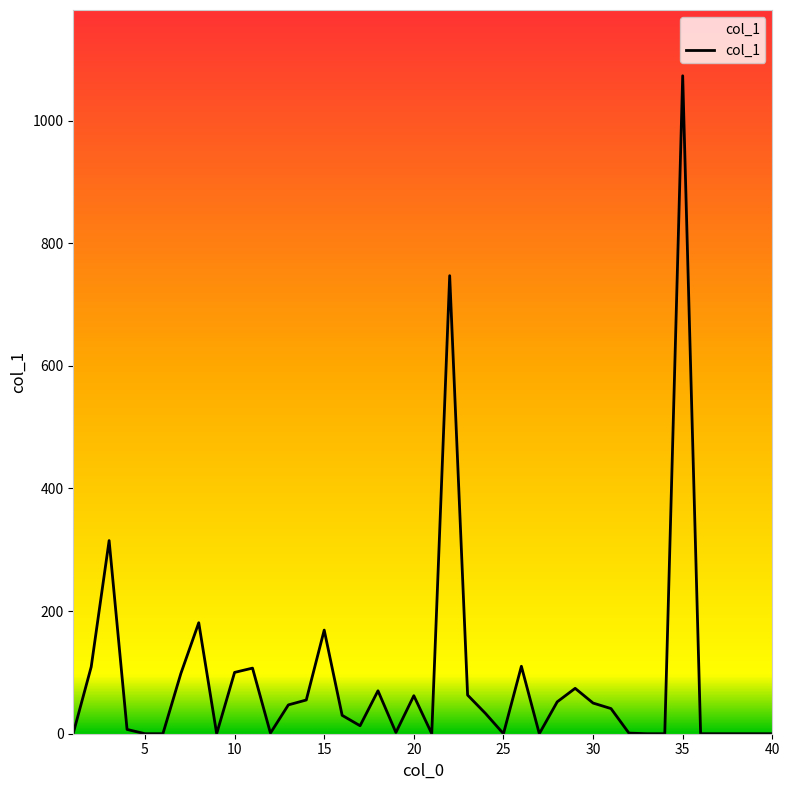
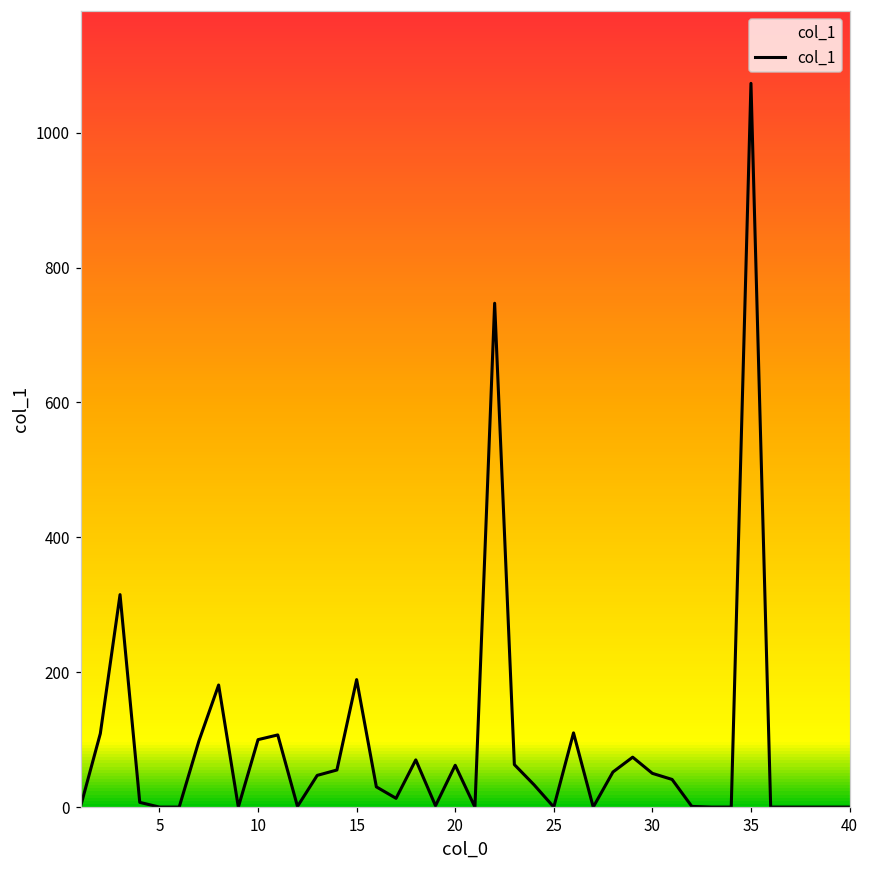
15: 170 -> 190
